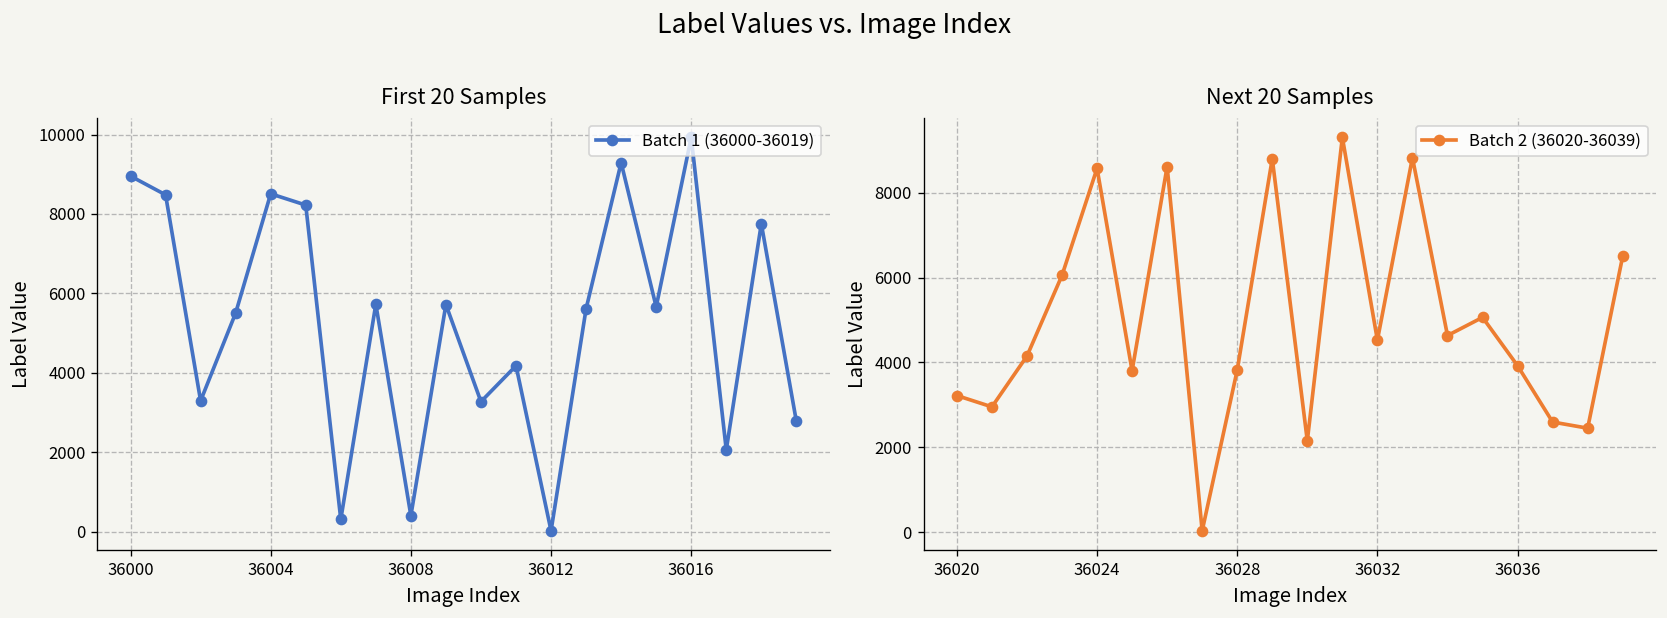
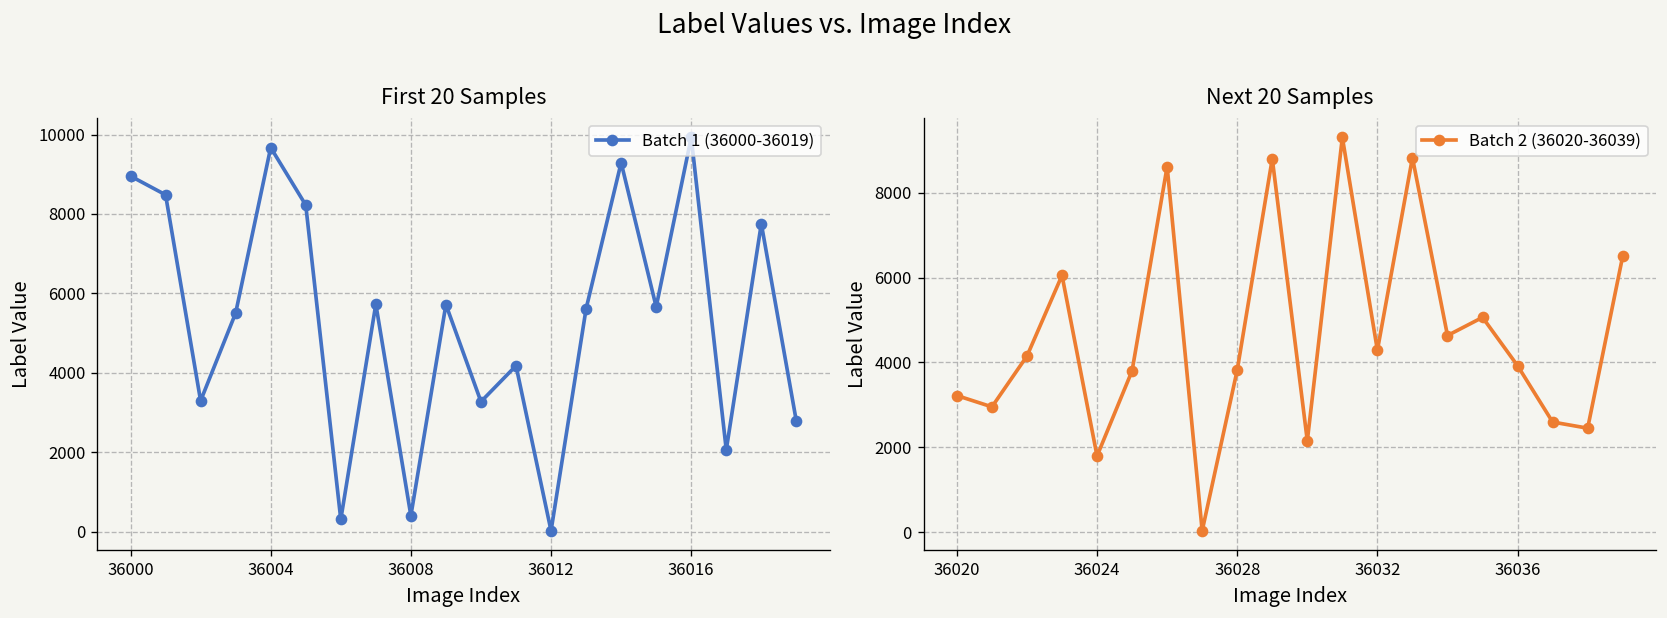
First 20 Samples, 36004: 8500 -> 9700
Next 20 Samples, 36024: 8600 -> 1800
Next 20 Samples, 36032: 4500 -> 4300
